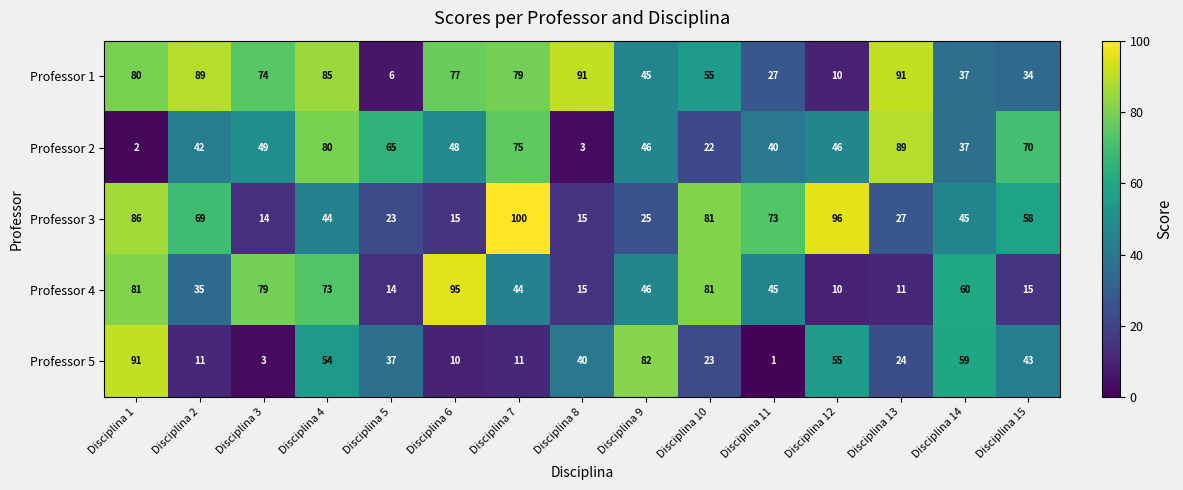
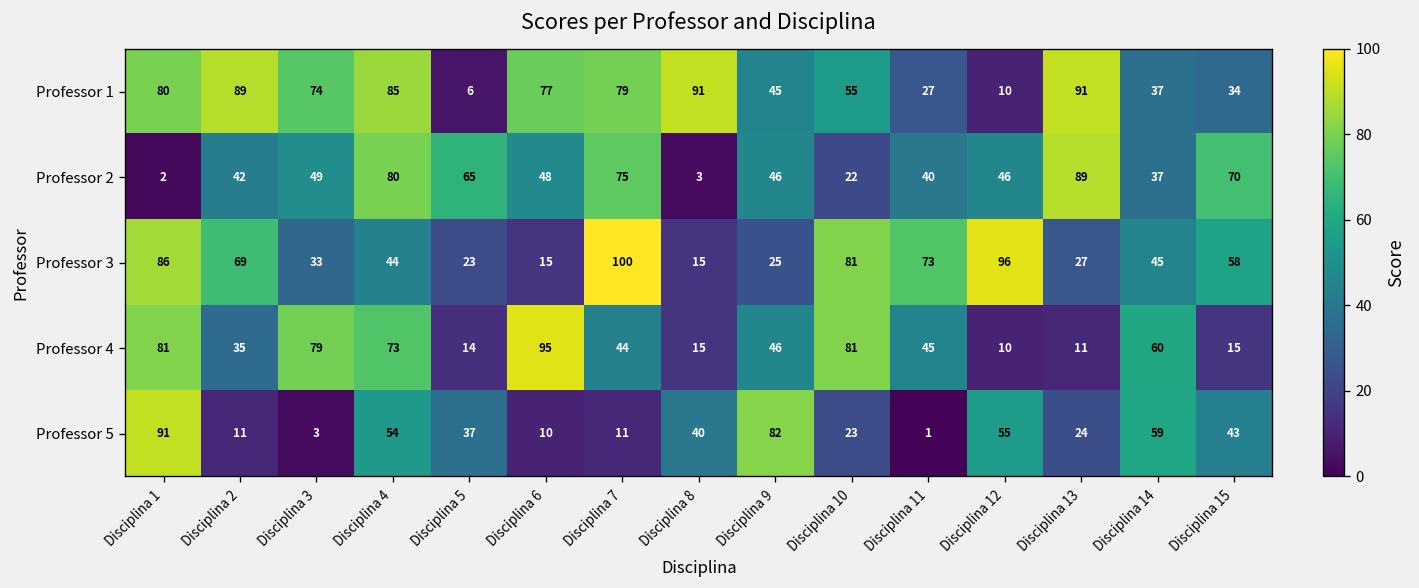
Professor 3, Disciplina 3: 14 -> 33
